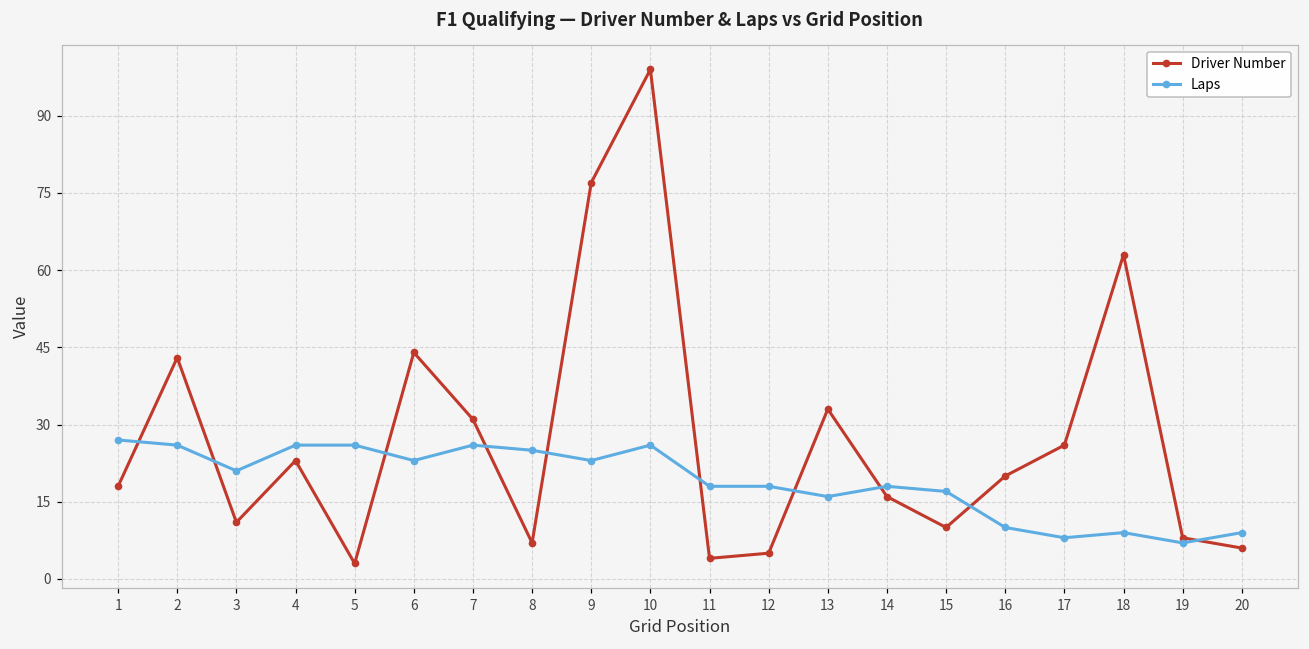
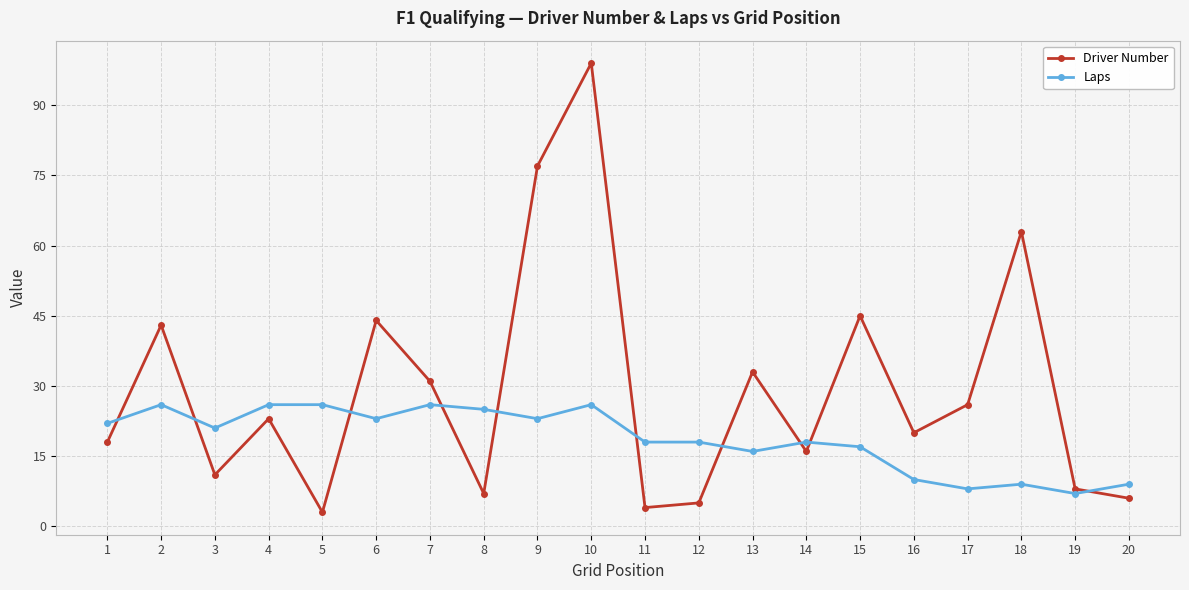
Laps, 1: 27 -> 22
Driver Number, 15: 10 -> 45
